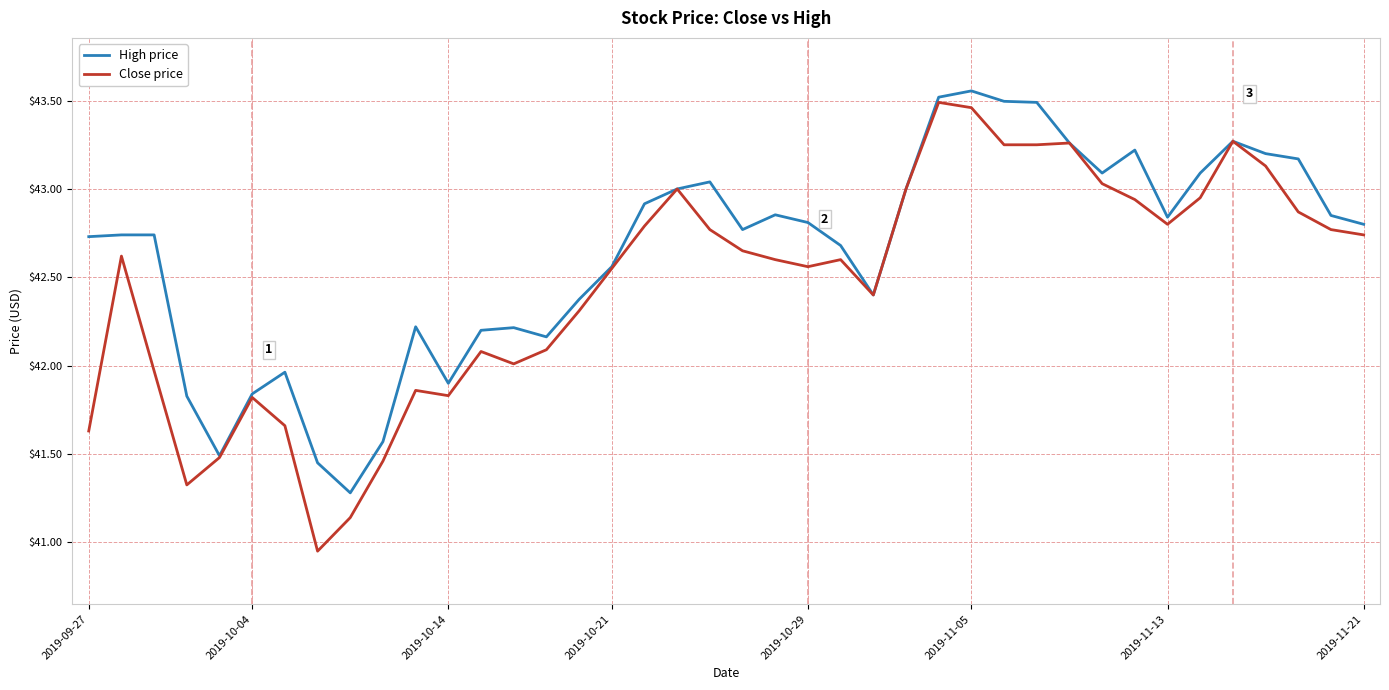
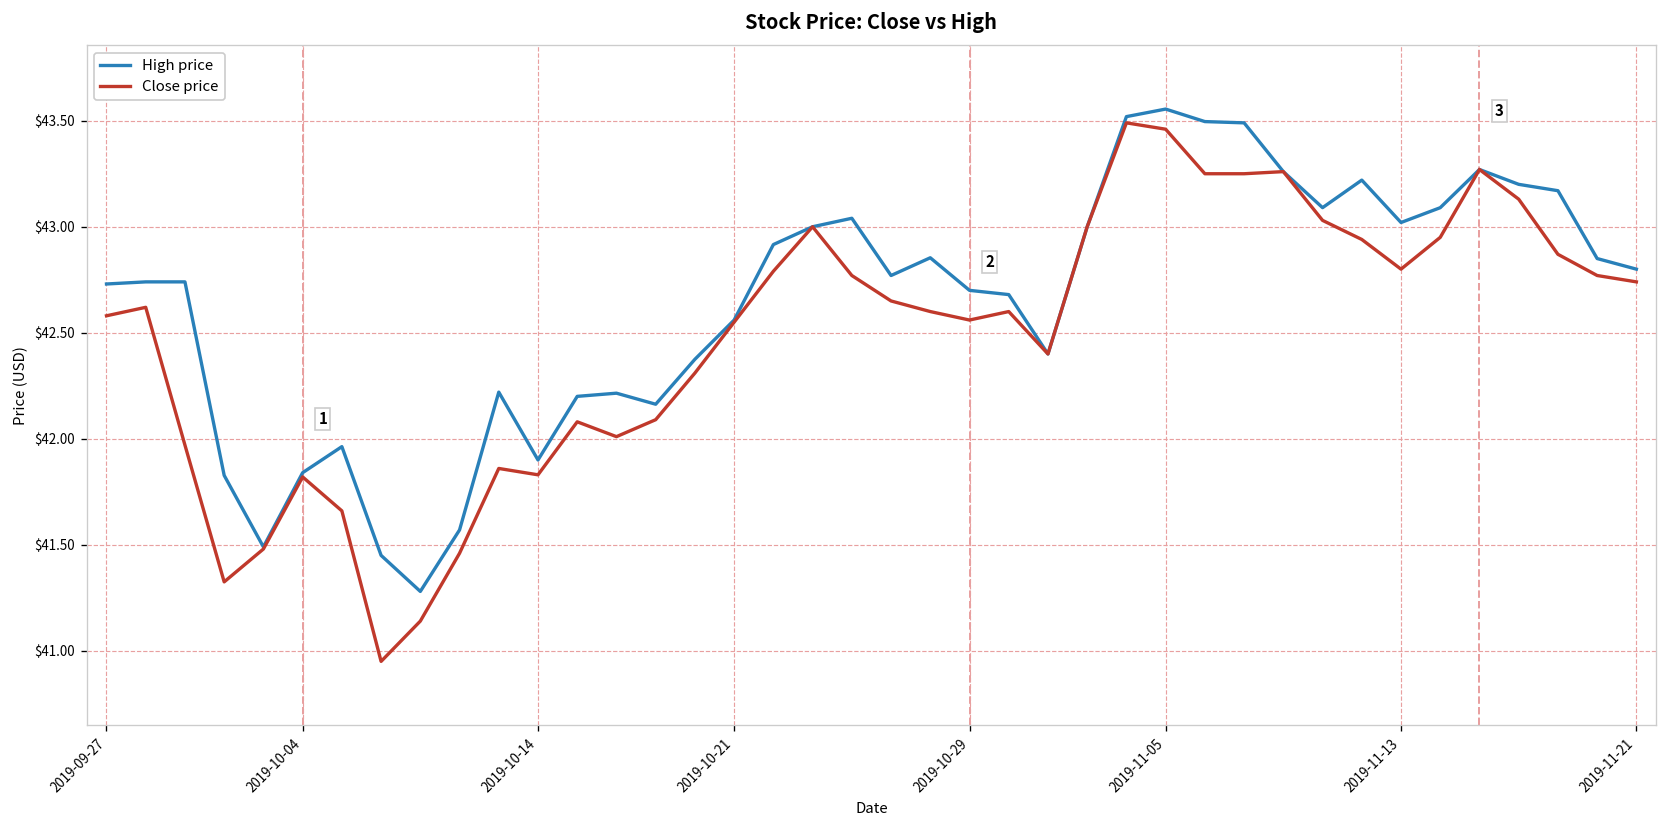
Close price, 2019-09-27: $41.63 -> $42.58
High price, 2019-10-29: $42.81 -> $42.70
High price, 2019-11-13: $42.84 -> $43.02
